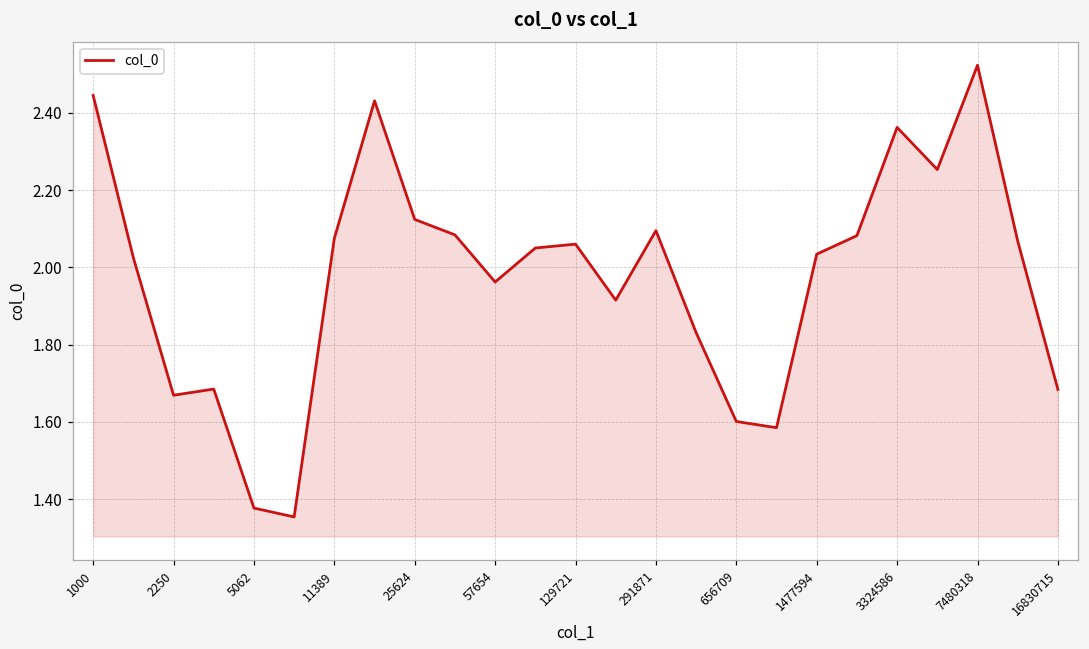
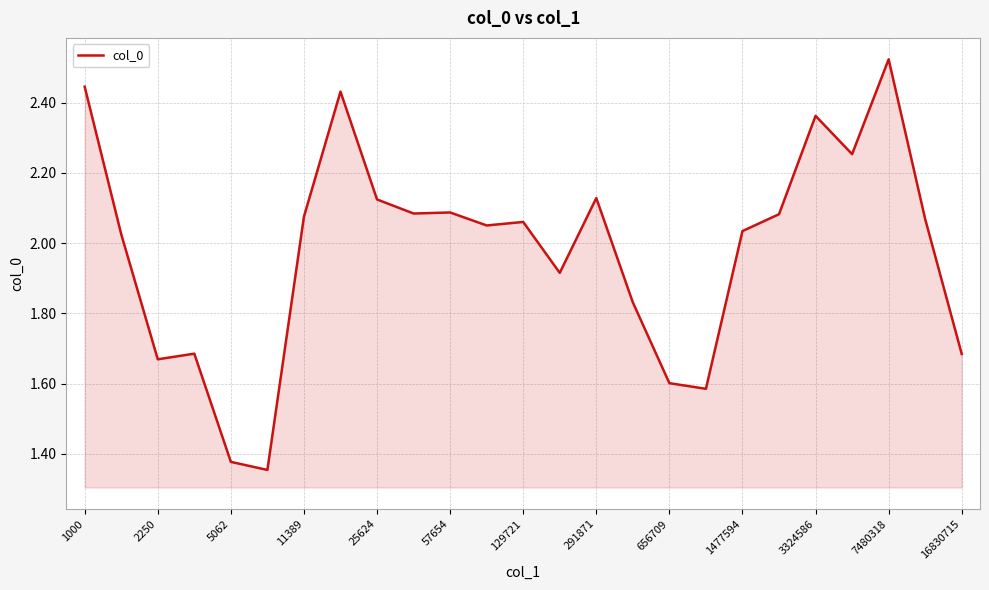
57654: 1.96 -> 2.09
291871: 2.10 -> 2.13
